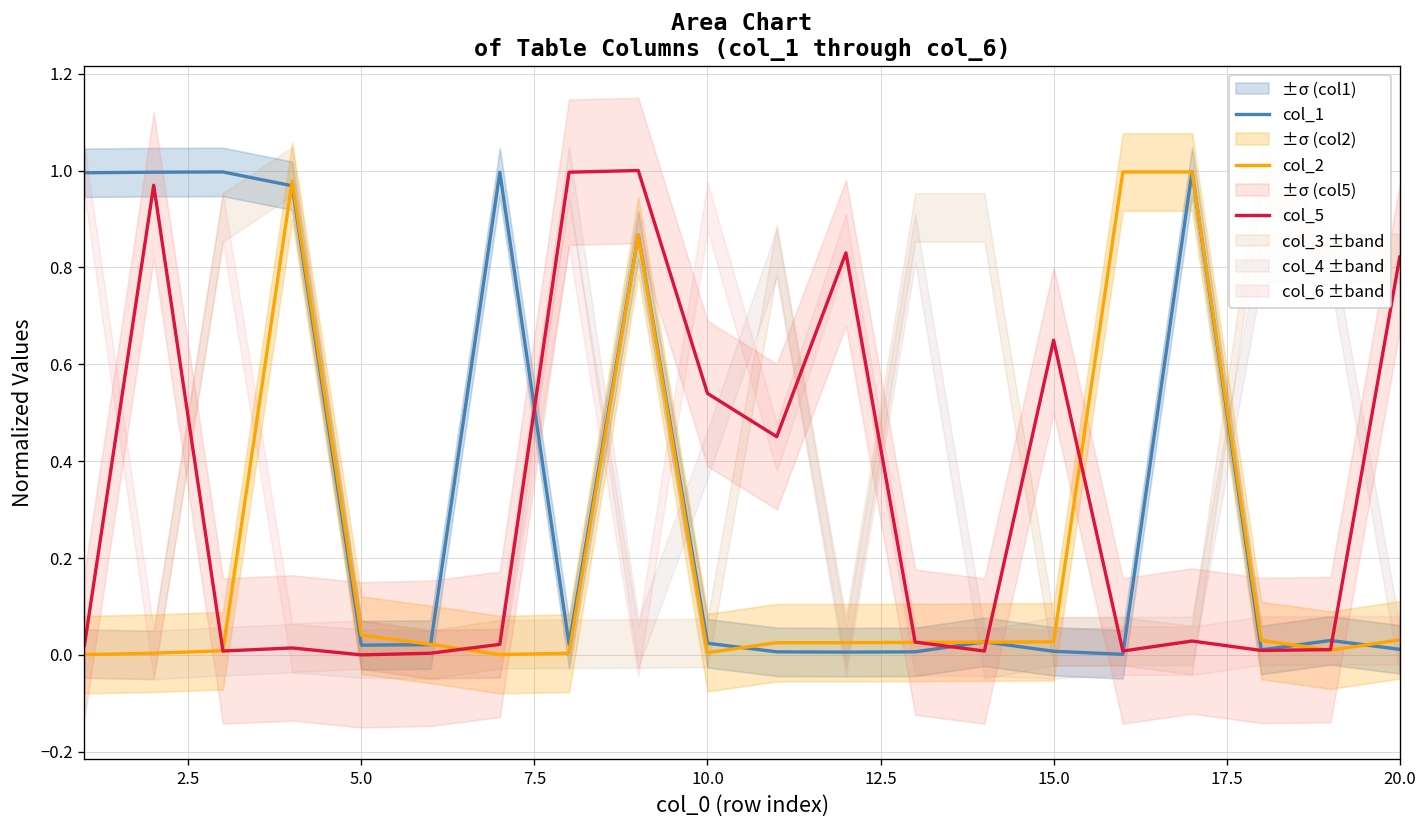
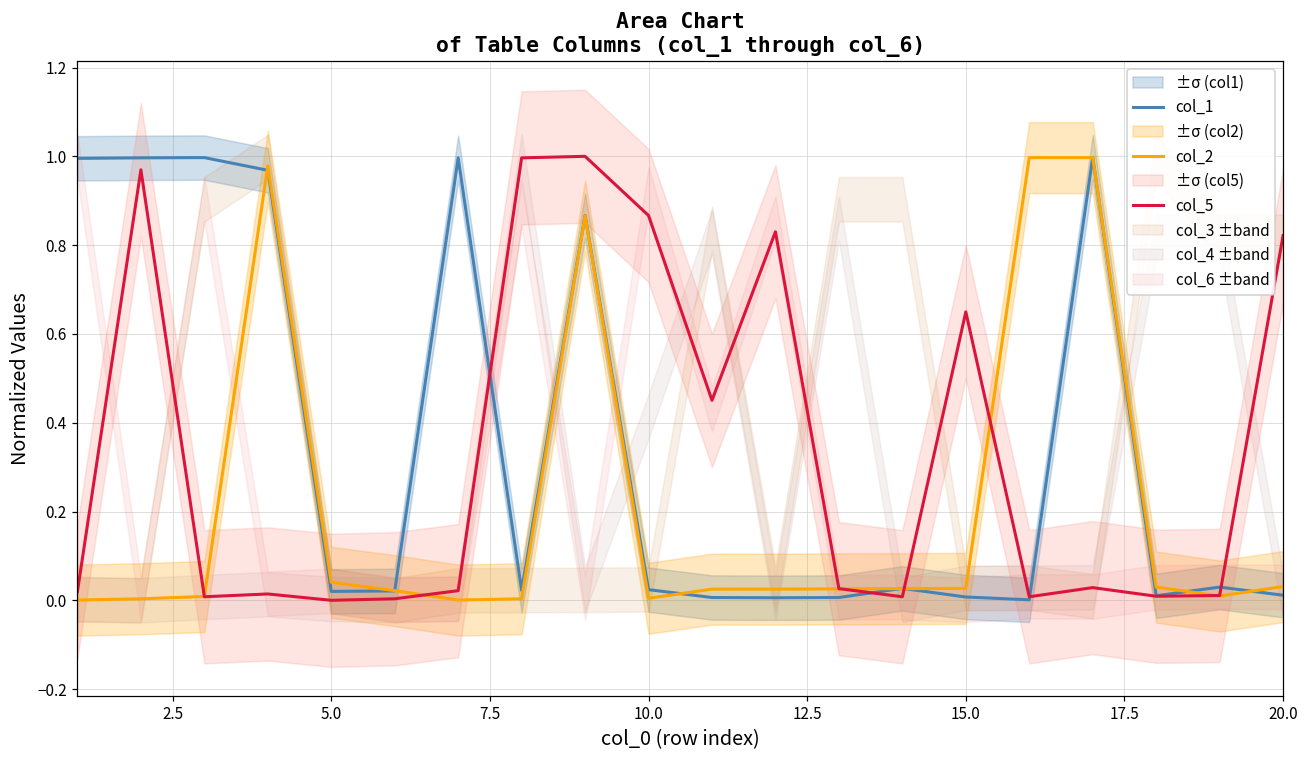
col_5, 10.0: 0.54 -> 0.87
